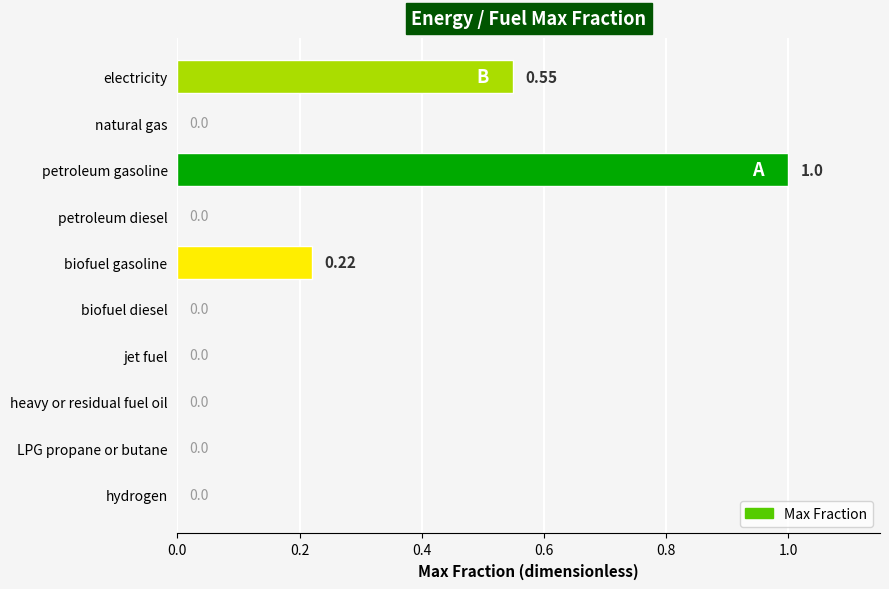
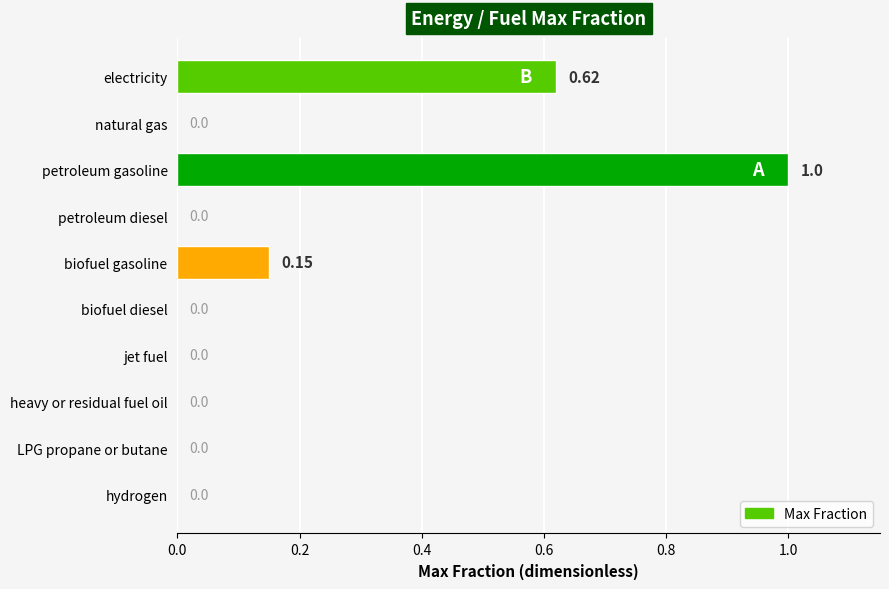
electricity: 0.55 -> 0.62
biofuel gasoline: 0.22 -> 0.15
